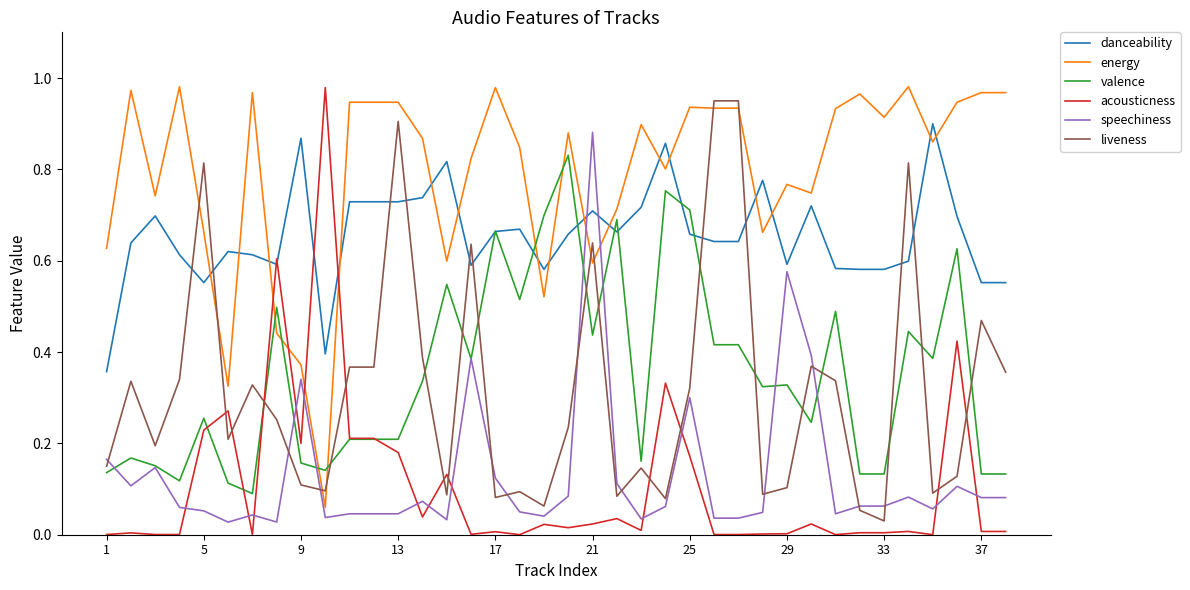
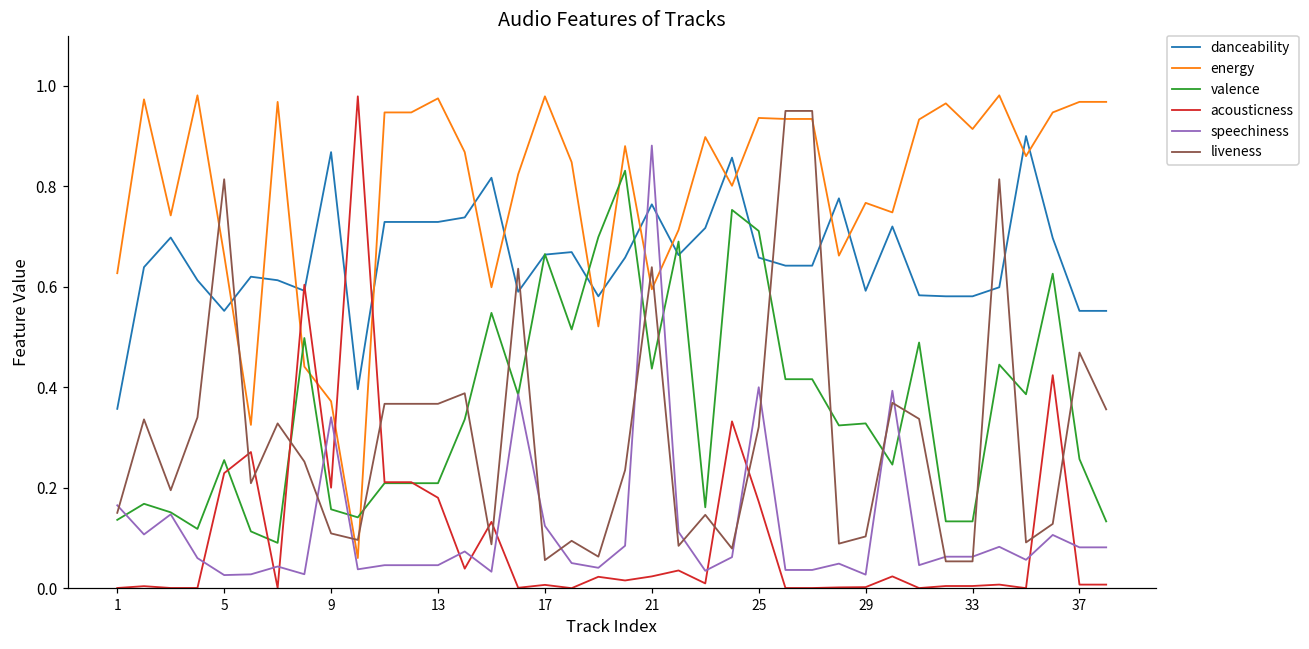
speechiness, 5: 0.05 -> 0.03
energy, 13: 0.95 -> 0.98
liveness, 13: 0.91 -> 0.37
liveness, 17: 0.08 -> 0.06
danceability, 21: 0.71 -> 0.76
speechiness, 25: 0.3 -> 0.4
speechiness, 29: 0.58 -> 0.03
liveness, 33: 0.03 -> 0.05
valence, 37: 0.13 -> 0.26
